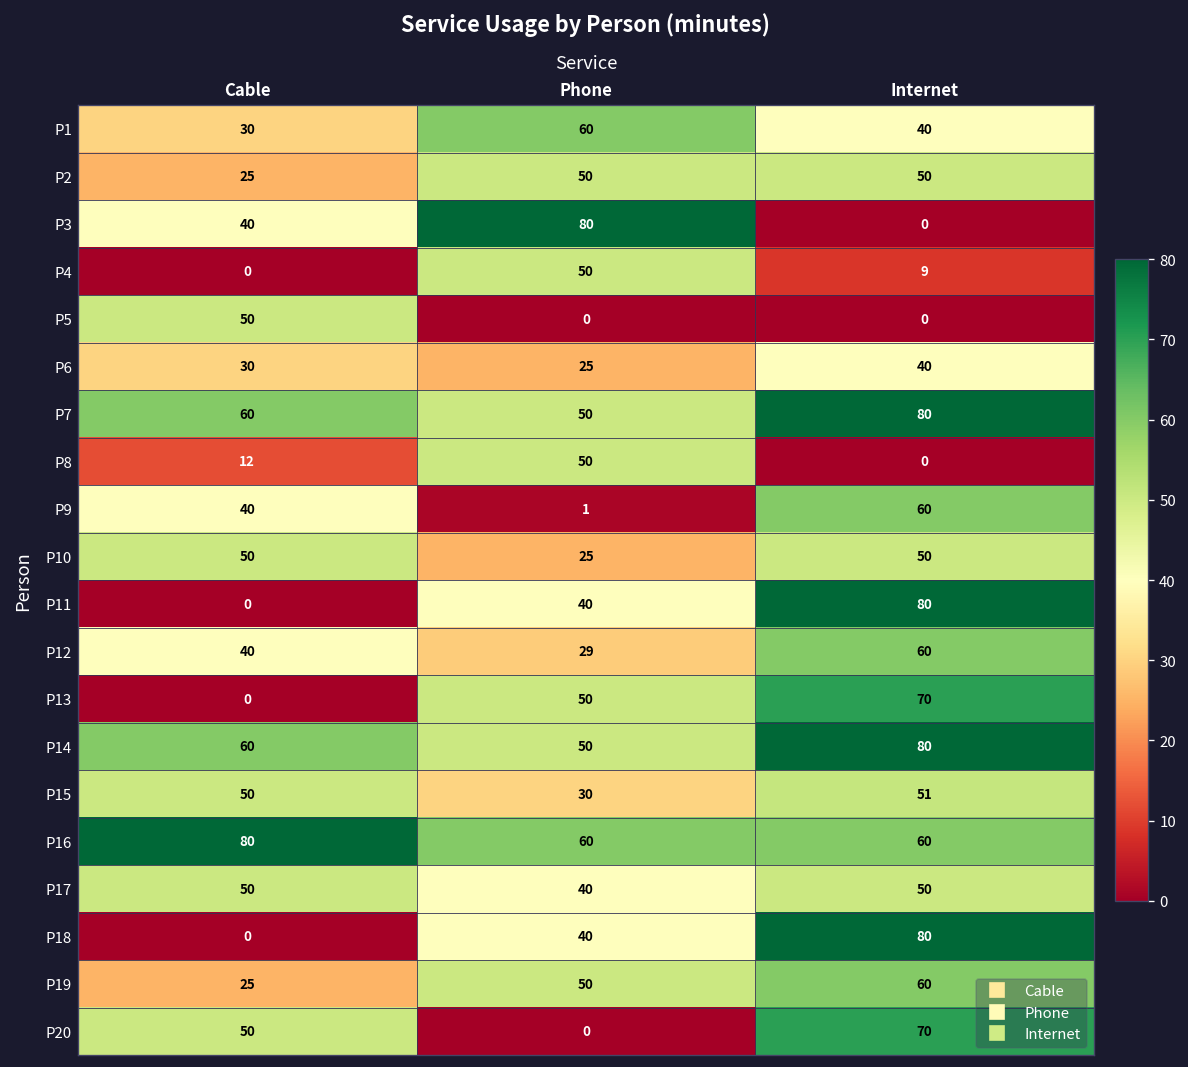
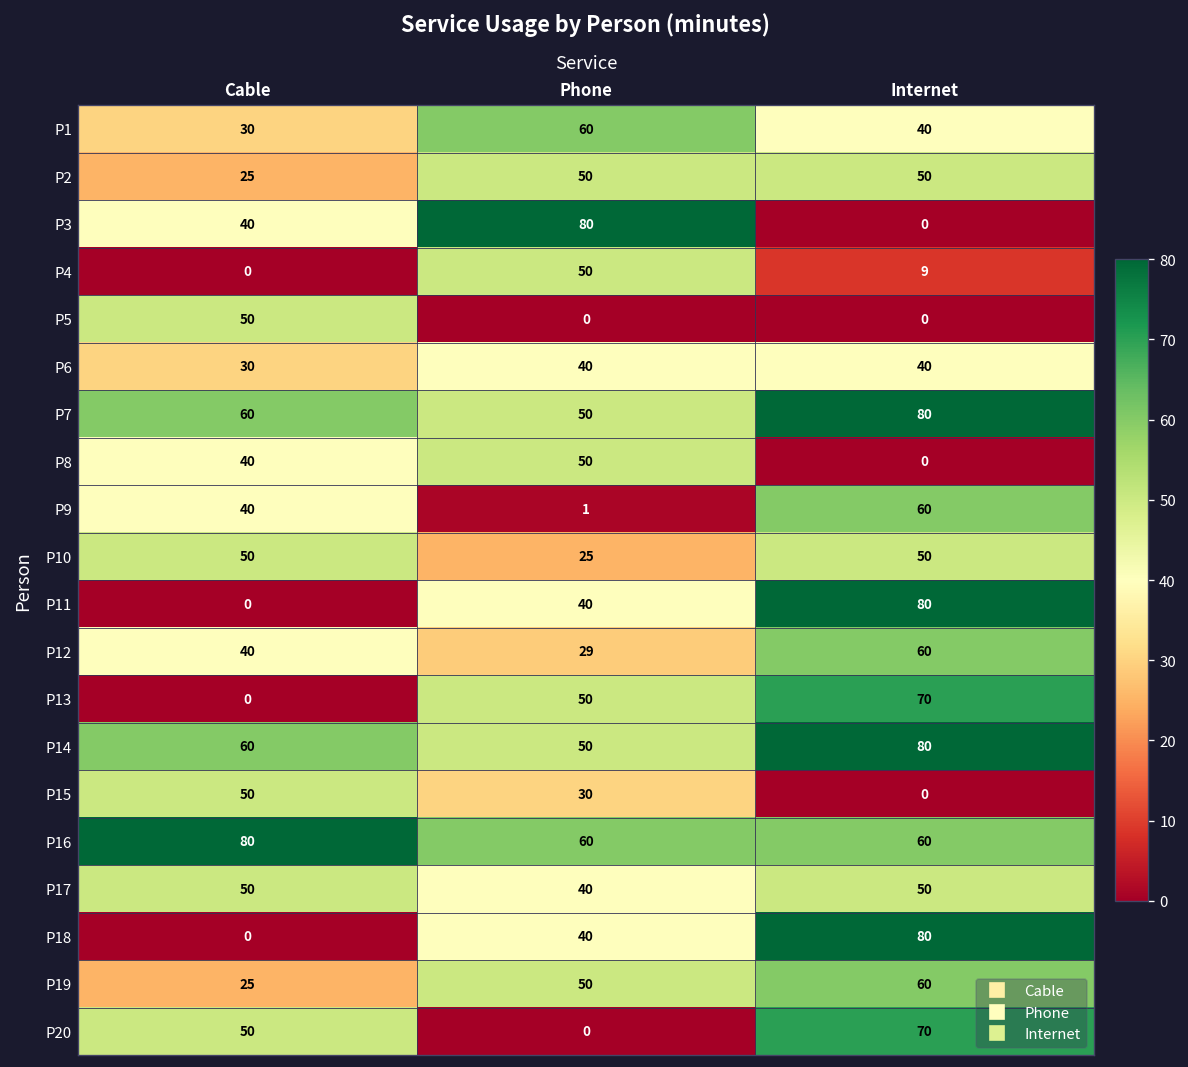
P6, Phone: 25 -> 40
P8, Cable: 12 -> 40
P15, Internet: 51 -> 0
